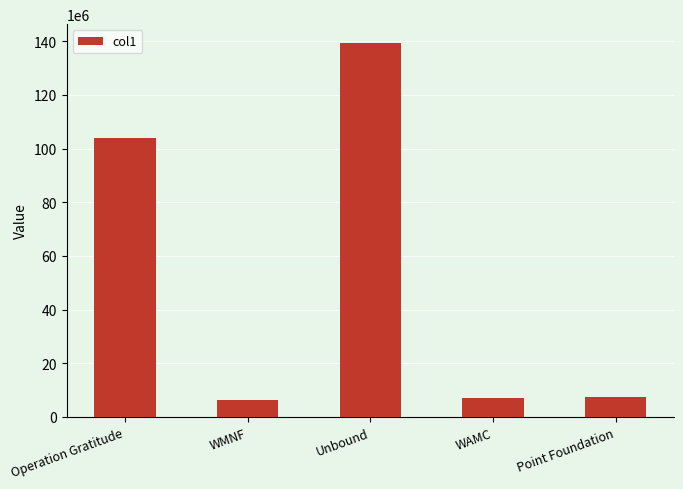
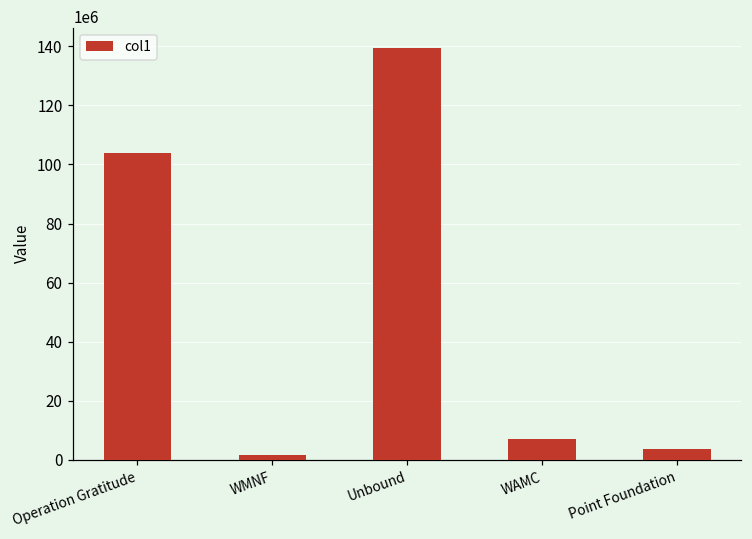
WMNF: 6000000 -> 2000000
Point Foundation: 7000000 -> 3000000
